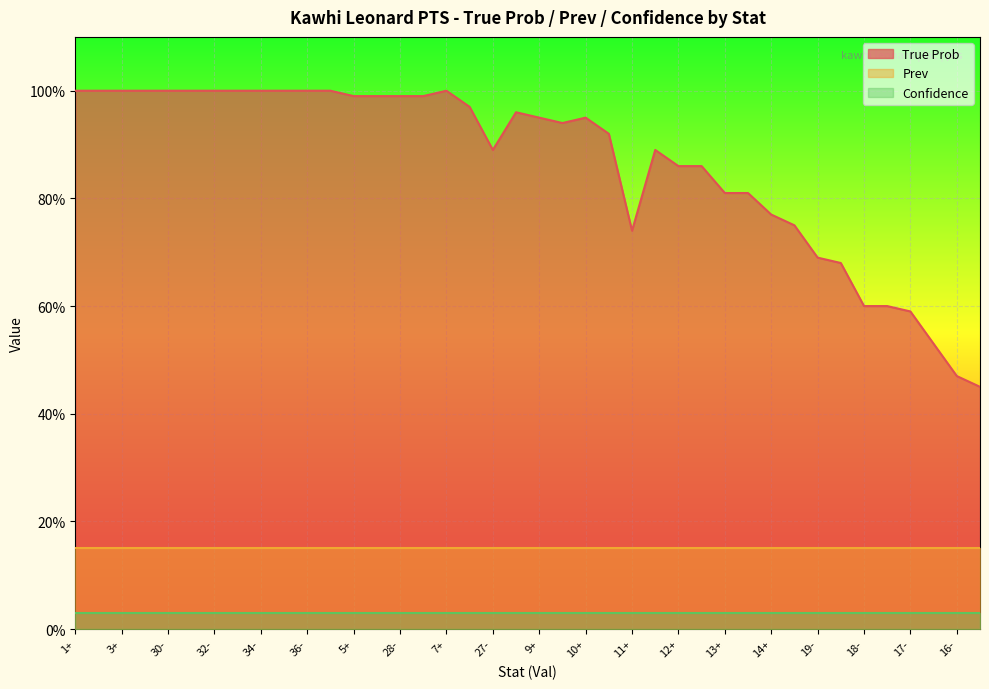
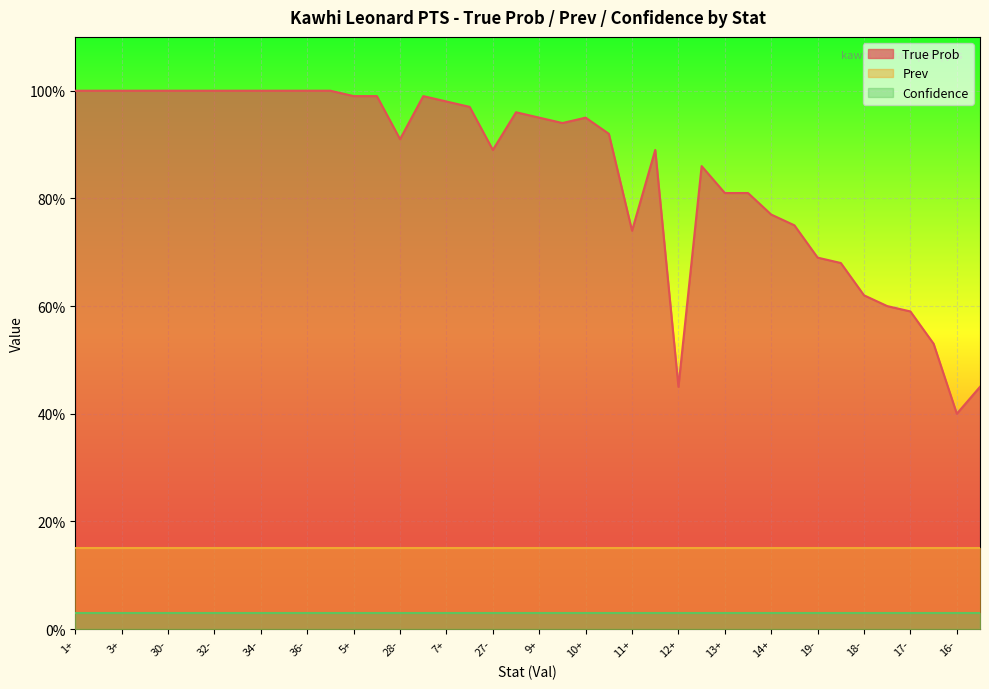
True Prob, 28-: 99% -> 91%
True Prob, 7+: 100% -> 98%
True Prob, 12+: 86% -> 45%
True Prob, 18-: 60% -> 62%
True Prob, 16-: 47% -> 40%
